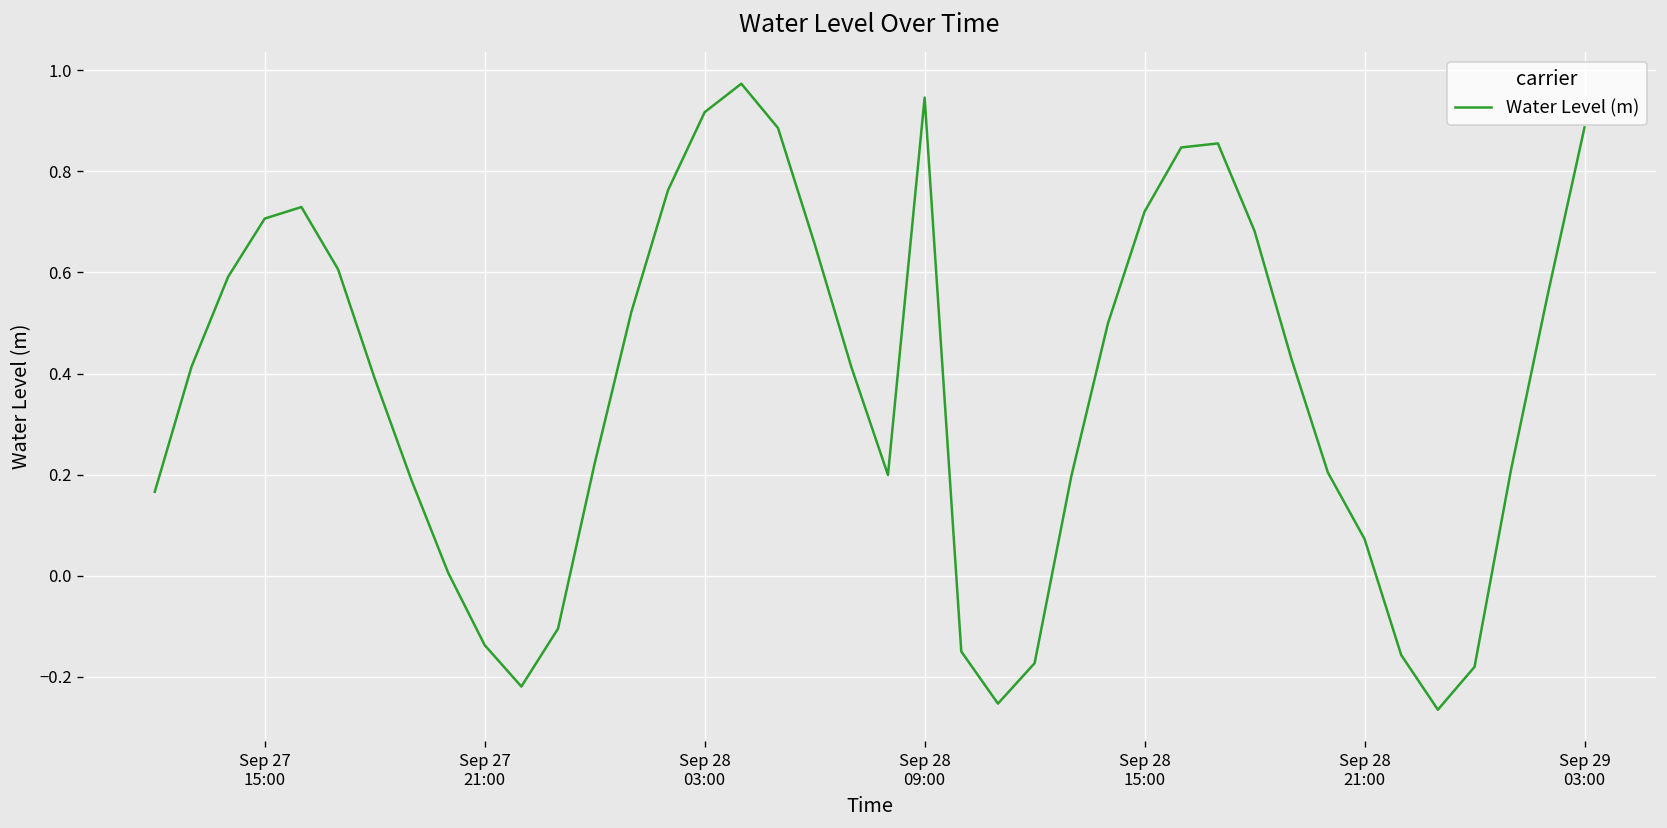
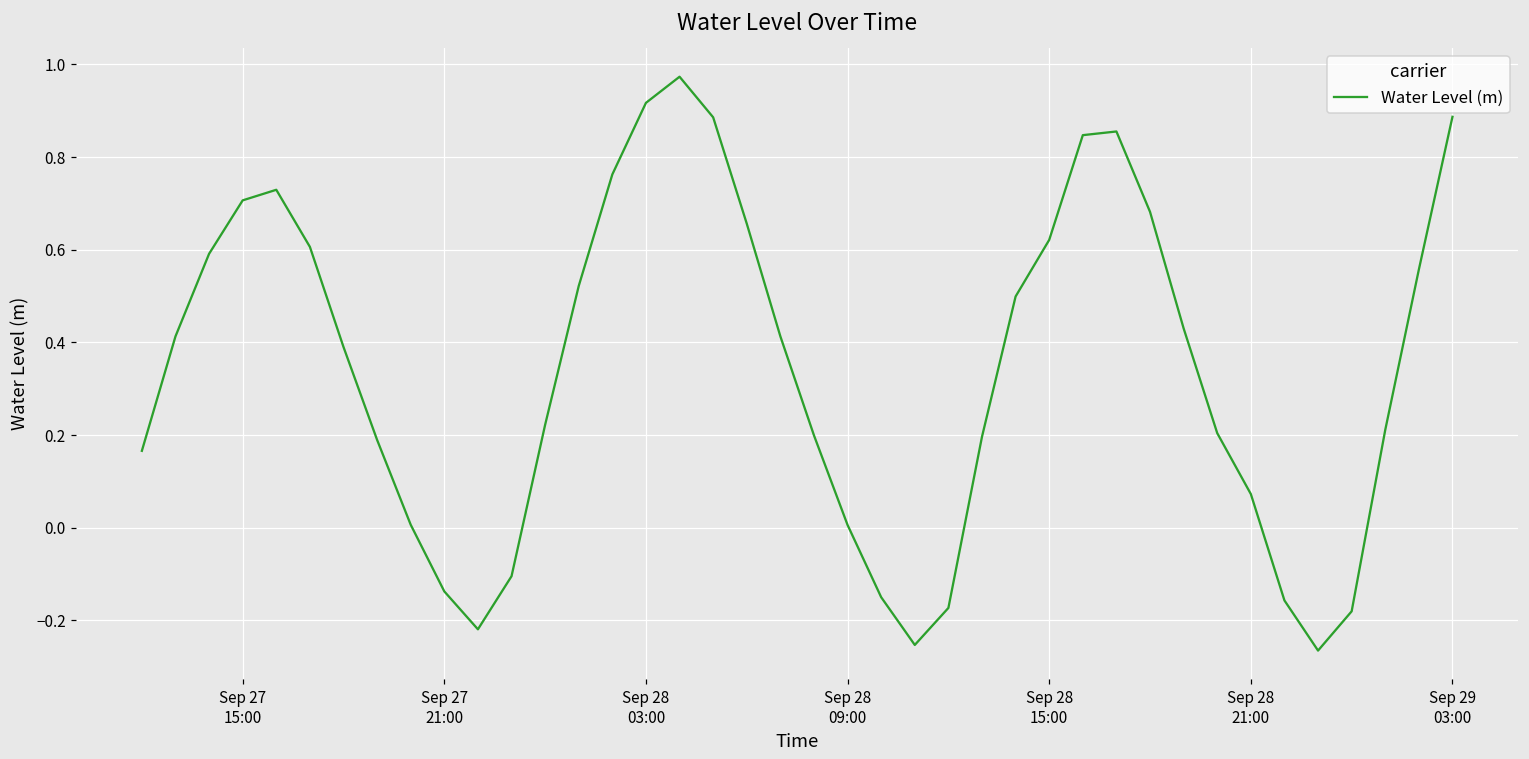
Sep 28 09:00: 0.95 -> 0.01
Sep 28 15:00: 0.72 -> 0.62
